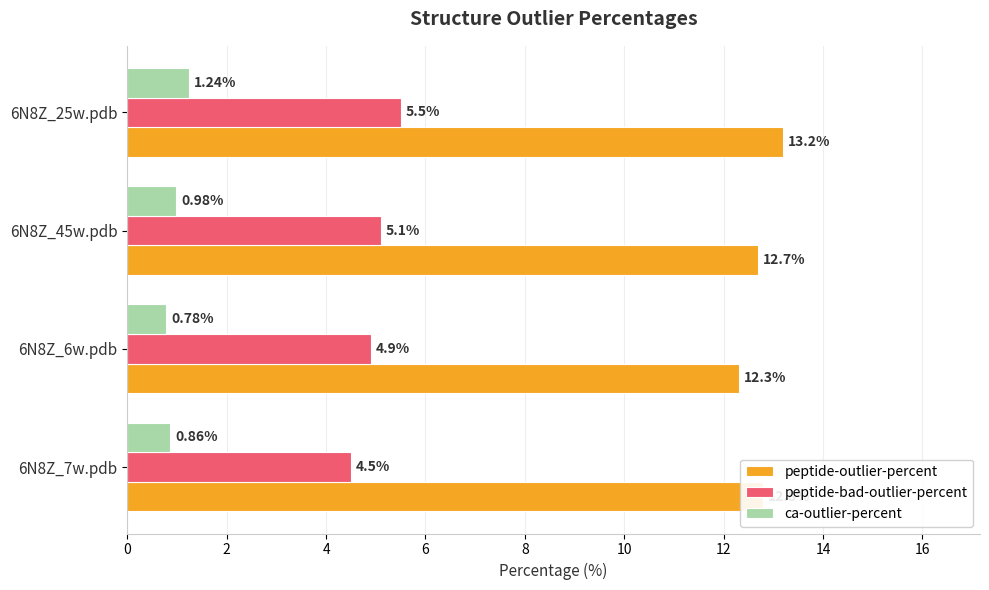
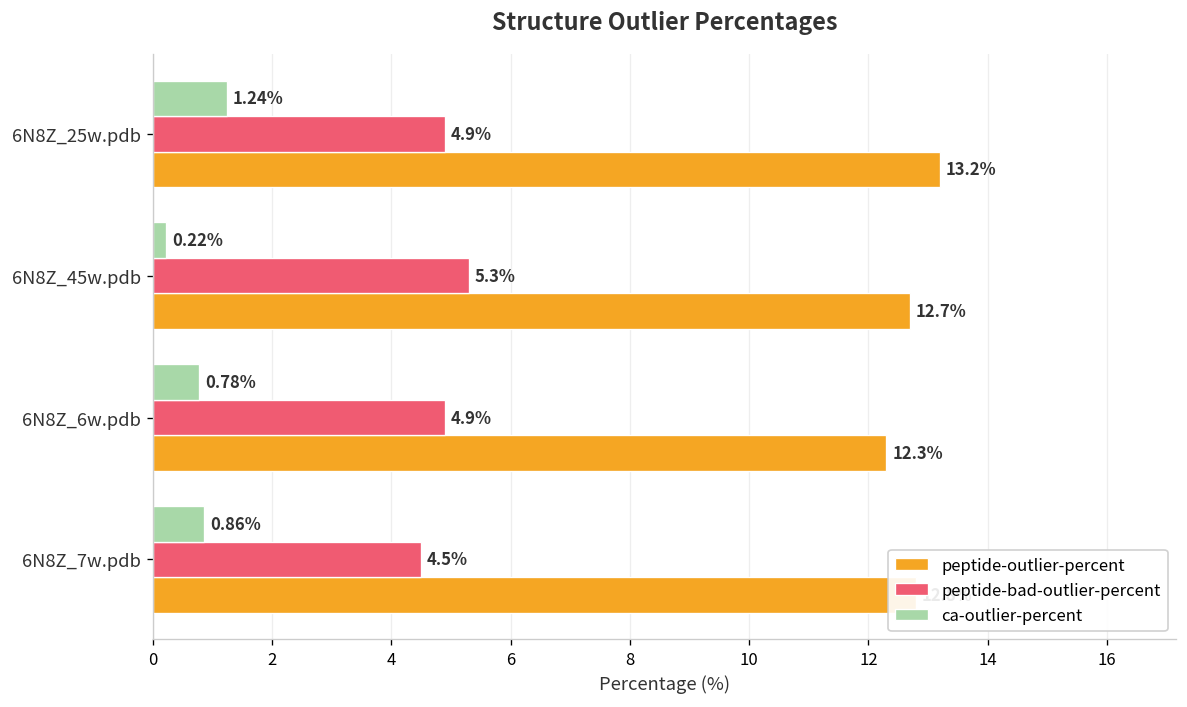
peptide-bad-outlier-percent, 6N8Z_25w.pdb: 5.5% -> 4.9%
ca-outlier-percent, 6N8Z_45w.pdb: 0.98% -> 0.22%
peptide-bad-outlier-percent, 6N8Z_45w.pdb: 5.1% -> 5.3%
